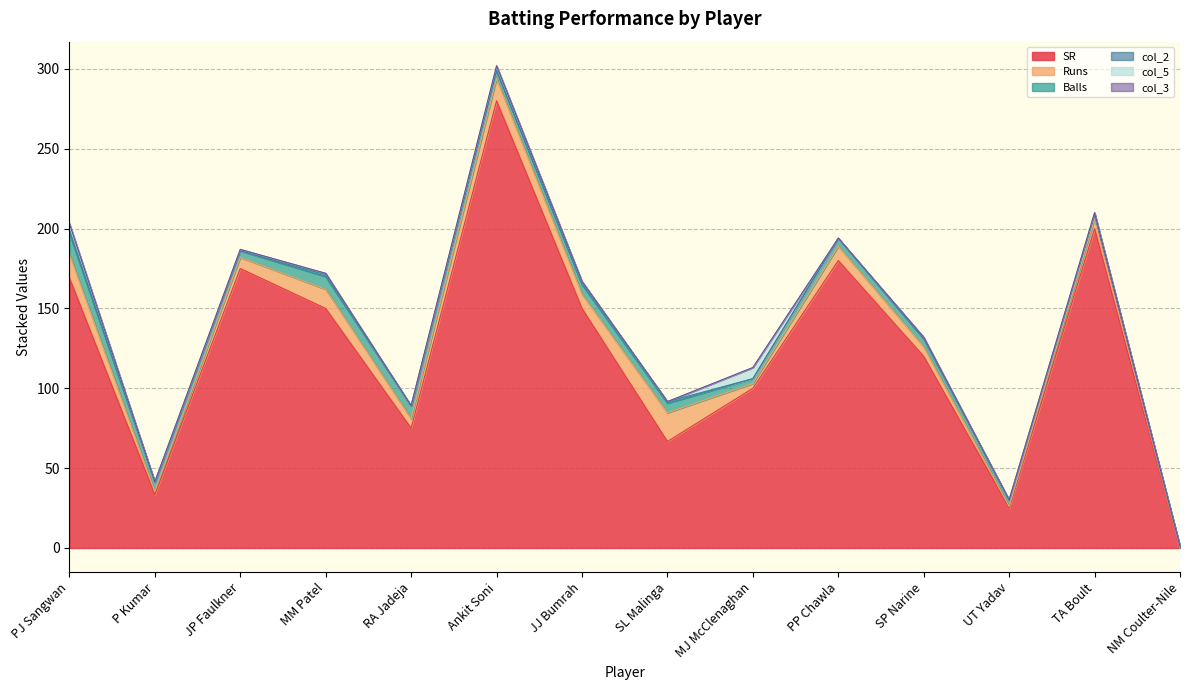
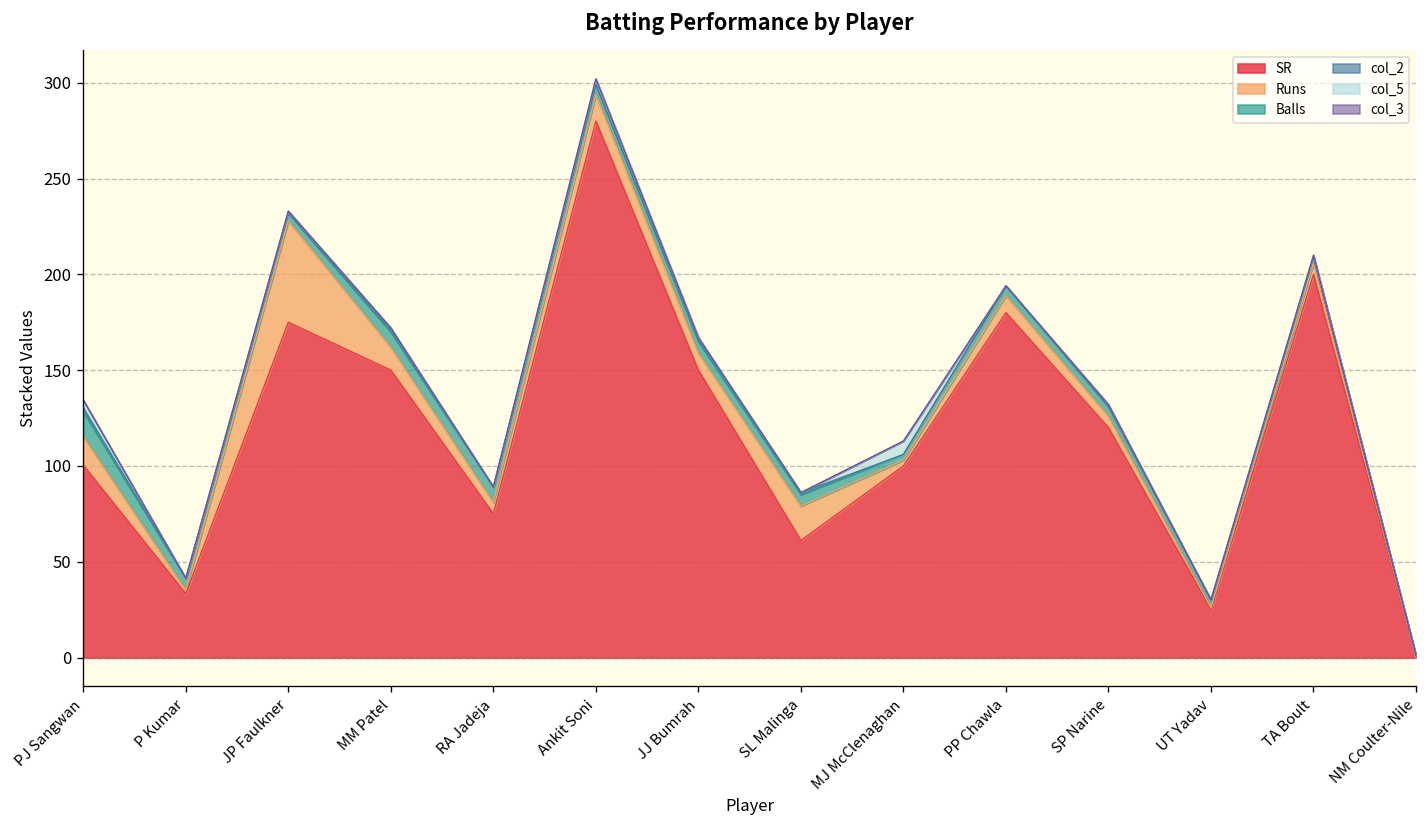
SR, PJ Sangwan: 169 -> 100
Runs, JP Faulkner: 7 -> 53
SR, SL Malinga: 67 -> 61
